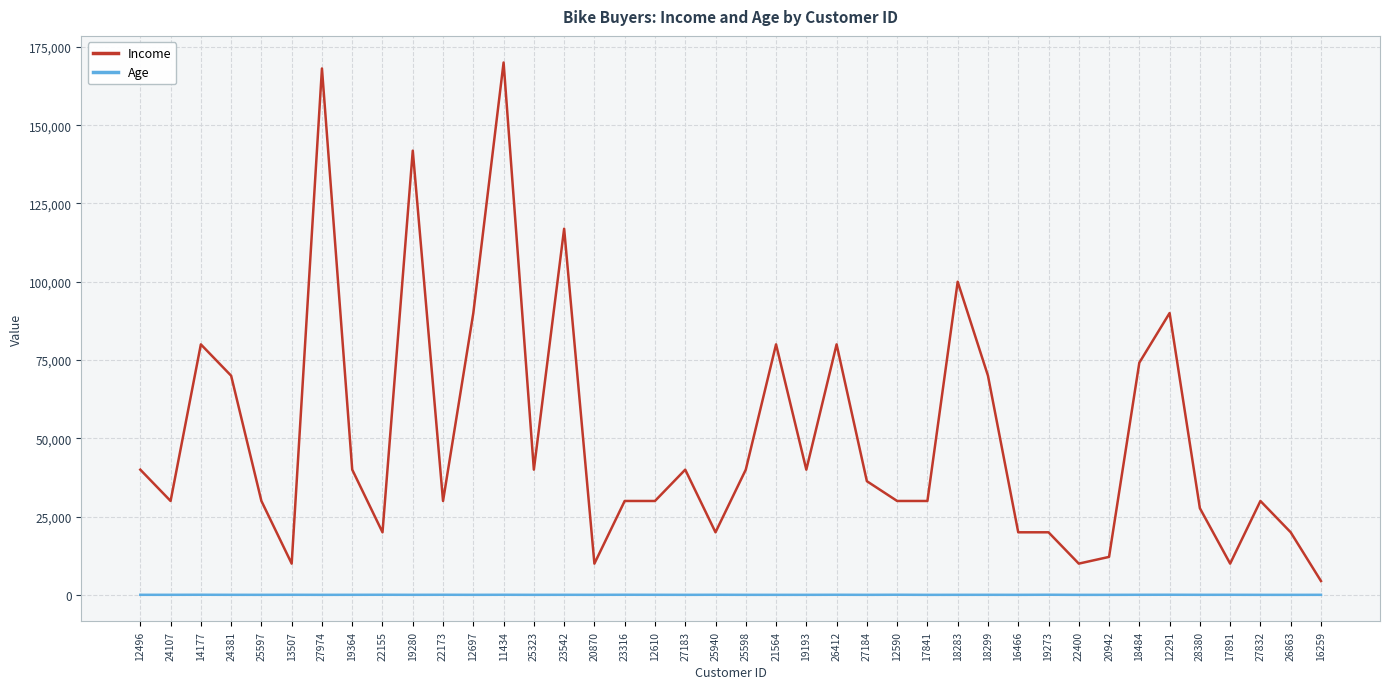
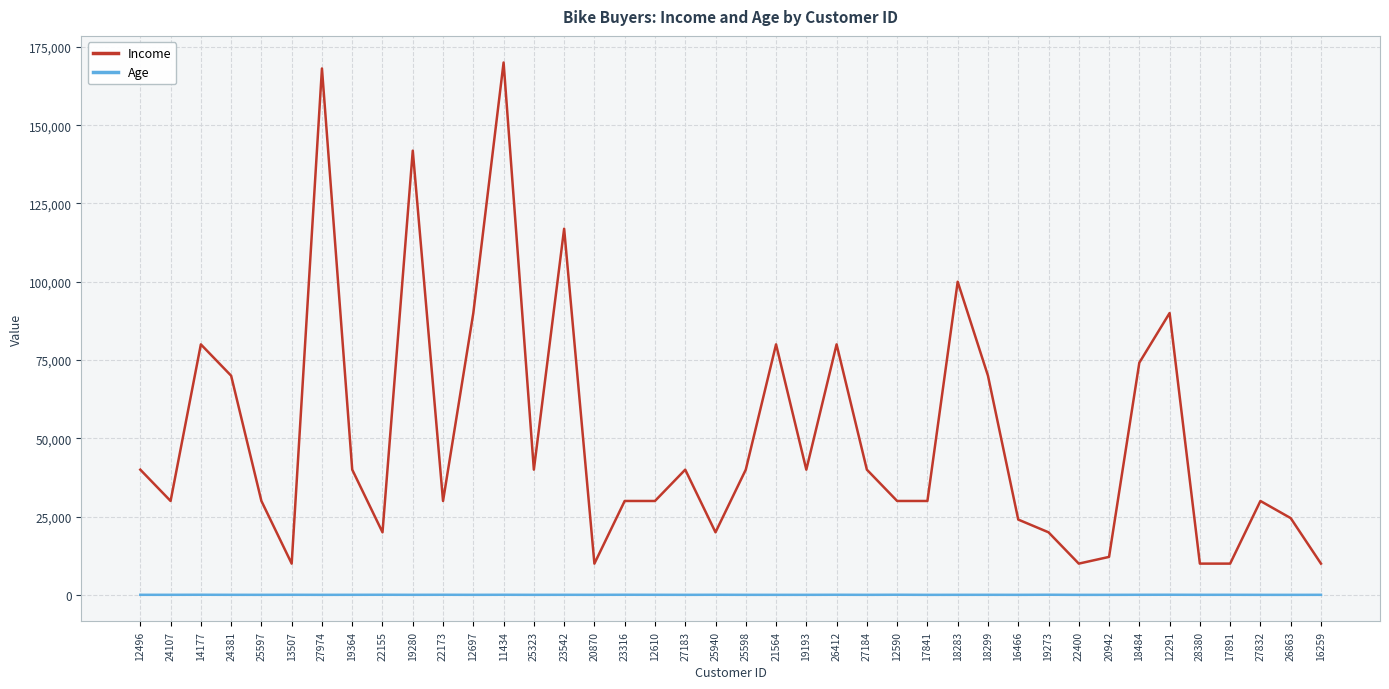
Income, 27184: 36,000 -> 40,000
Income, 16466: 20,000 -> 24,000
Income, 28380: 28,000 -> 10,000
Income, 26863: 20,000 -> 25,000
Income, 16259: 4,000 -> 10,000
